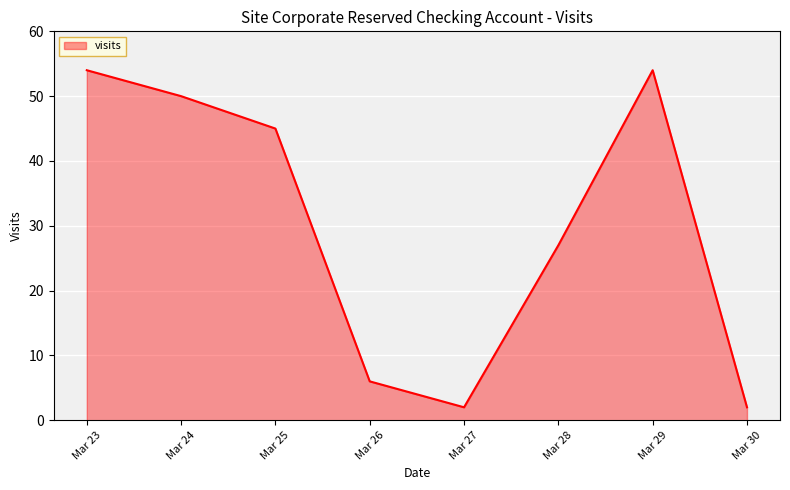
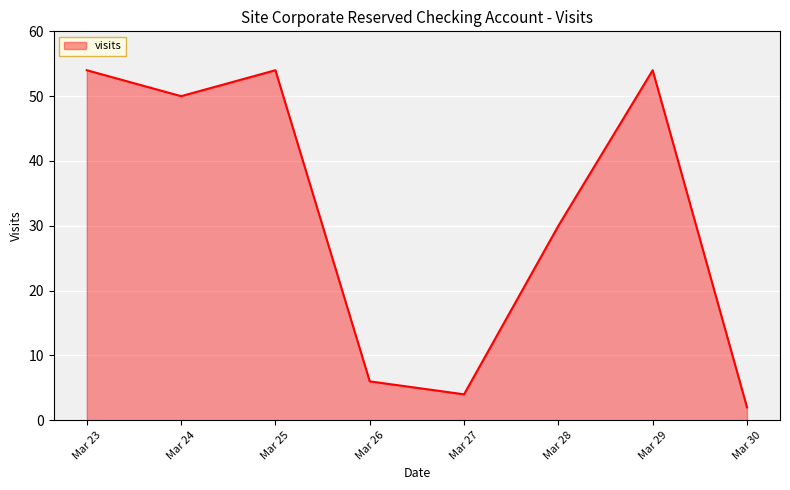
Mar 25: 45 -> 54
Mar 27: 2 -> 4
Mar 28: 27 -> 30
